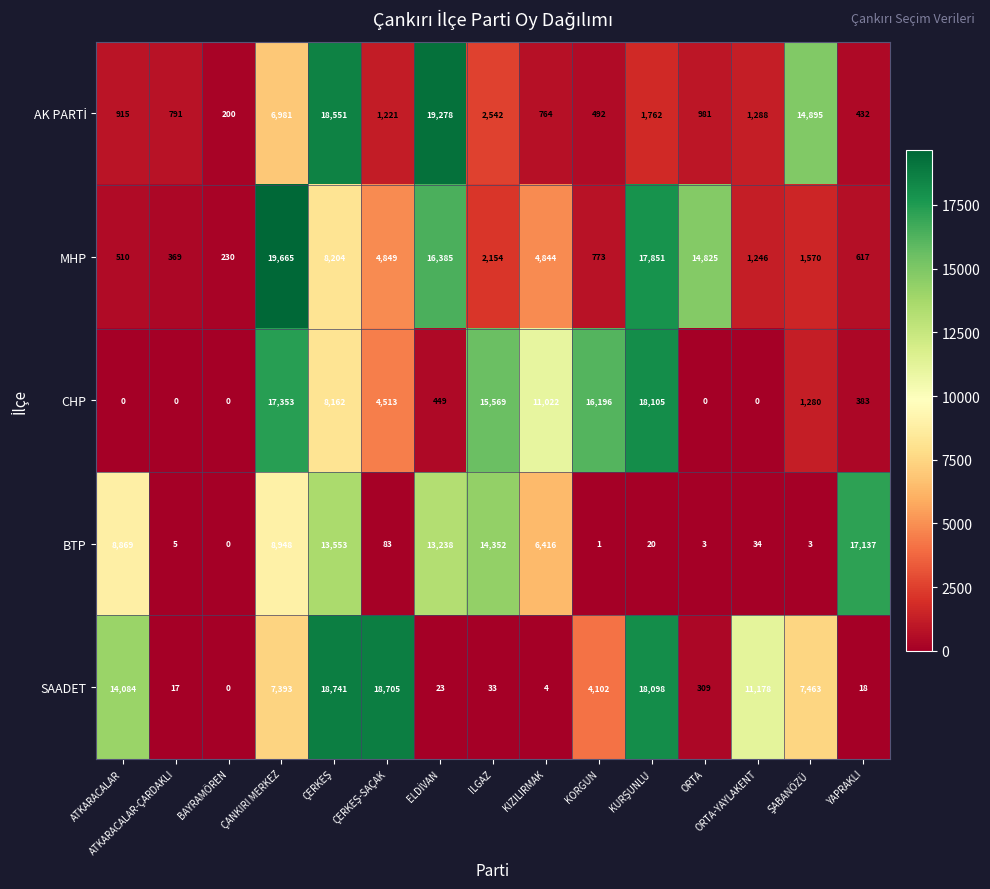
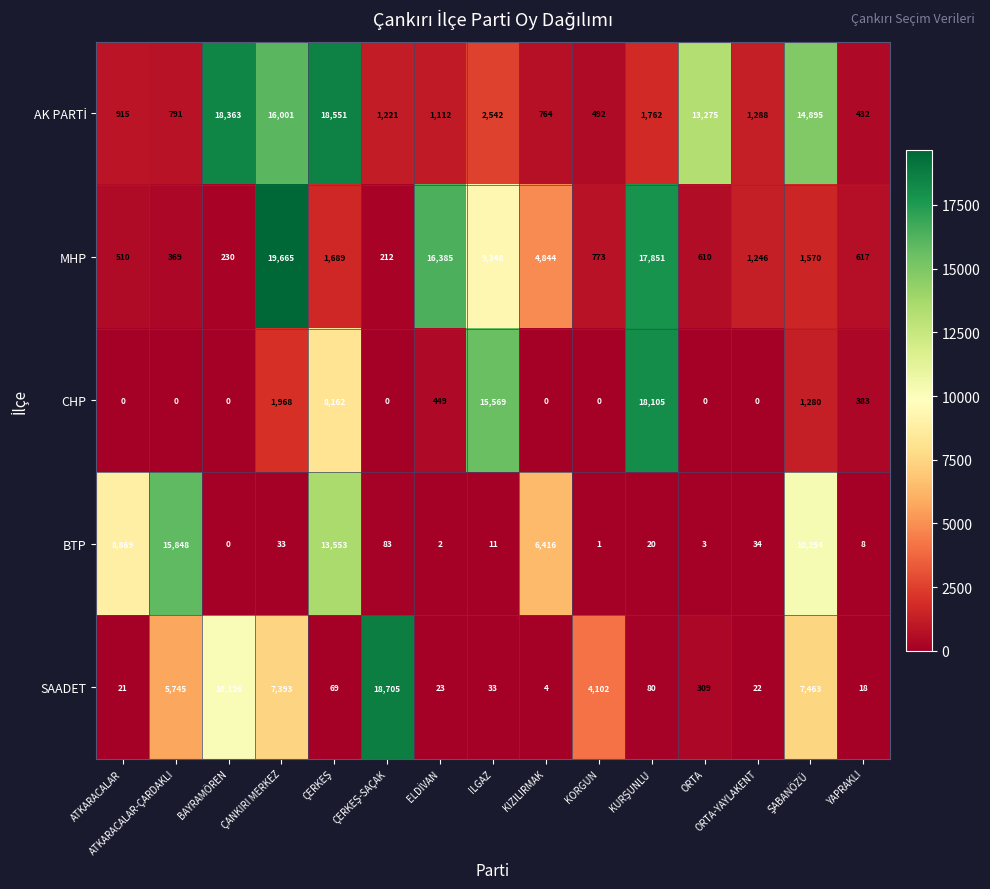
AK PARTİ, BAYRAMÖREN: 200 -> 18,363
AK PARTİ, ÇANKIRI MERKEZ: 6,981 -> 16,001
AK PARTİ, ELDİVAN: 19,278 -> 1,112
AK PARTİ, ORTA: 981 -> 13,275
MHP, ÇERKEŞ: 8,204 -> 1,689
MHP, ÇERKEŞ-SAÇAK: 4,849 -> 212
MHP, ILGAZ: 2,154 -> 9,348
MHP, ORTA: 14,825 -> 610
CHP, ÇANKIRI MERKEZ: 17,353 -> 1,968
CHP, ÇERKEŞ-SAÇAK: 4,513 -> 0
CHP, KIZILIRMAK: 11,022 -> 0
CHP, KORGUN: 16,196 -> 0
BTP, ATKARACALAR-ÇARDAKLI: 5 -> 15,848
BTP, ÇANKIRI MERKEZ: 8,948 -> 33
BTP, ELDİVAN: 13,238 -> 2
BTP, ILGAZ: 14,352 -> 11
BTP, ŞABANÖZÜ: 3 -> 10,254
BTP, YAPRAKLI: 17,137 -> 8
SAADET, ATKARACALAR: 14,084 -> 21
SAADET, ATKARACALAR-ÇARDAKLI: 17 -> 5,745
SAADET, BAYRAMÖREN: 0 -> 10,126
SAADET, ÇERKEŞ: 18,741 -> 69
SAADET, KURŞUNLU: 18,098 -> 80
SAADET, ORTA-YAYLAKENT: 11,178 -> 22
